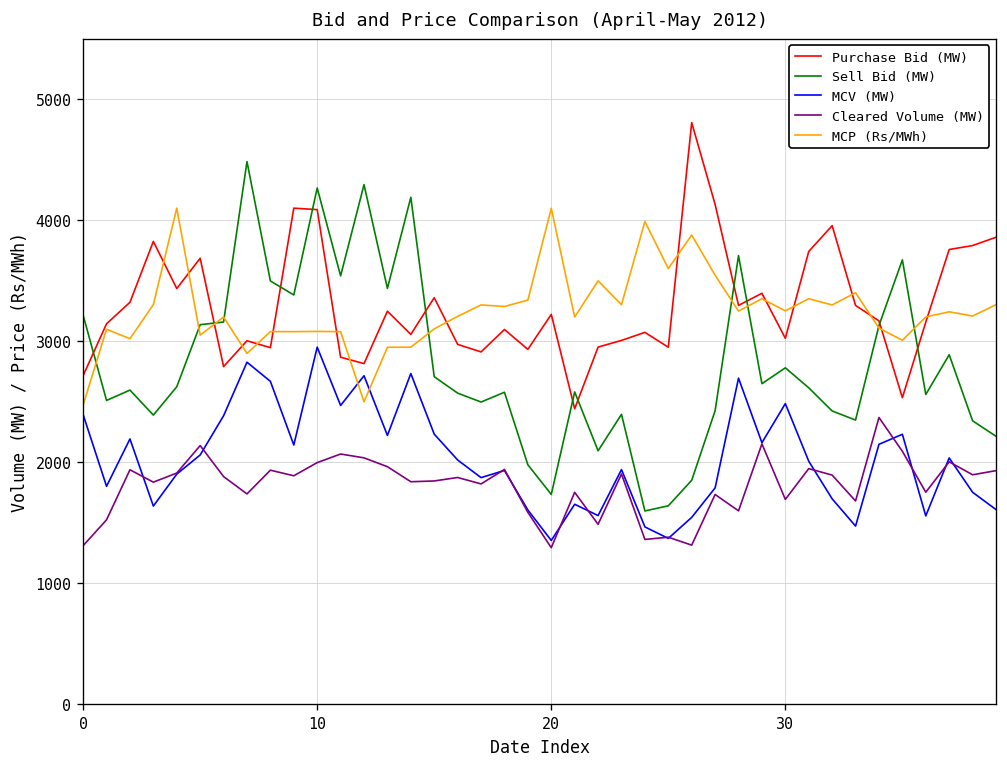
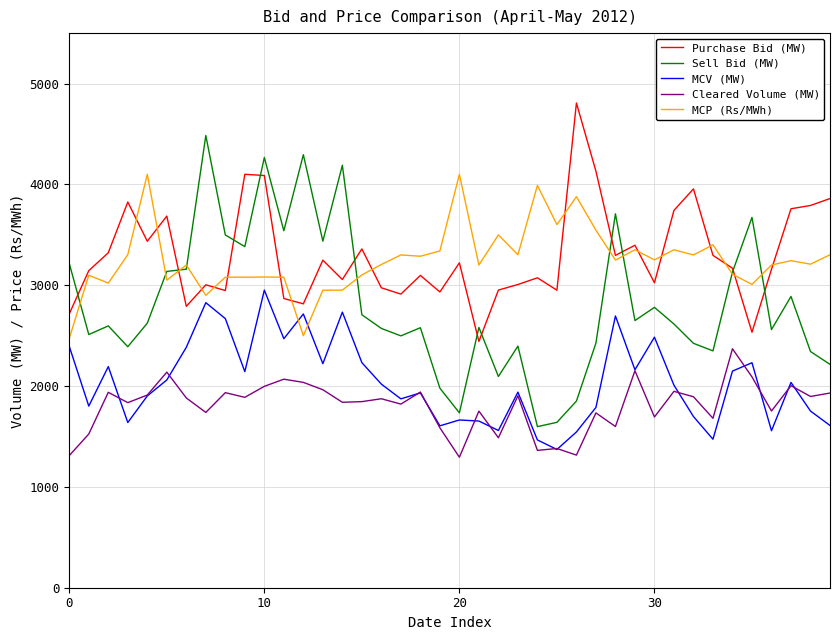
MCV (MW), 20: 1350 -> 1660
